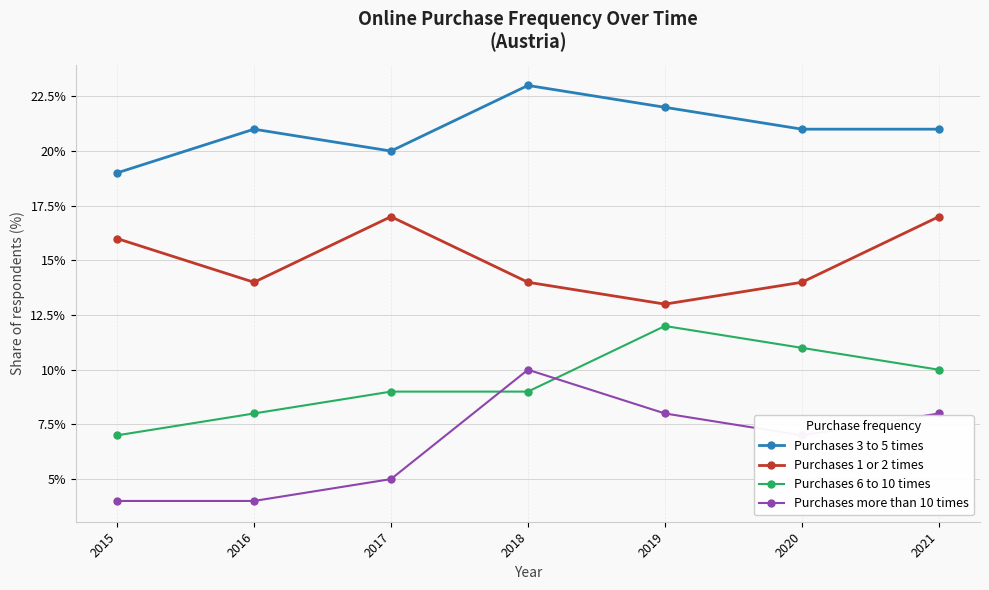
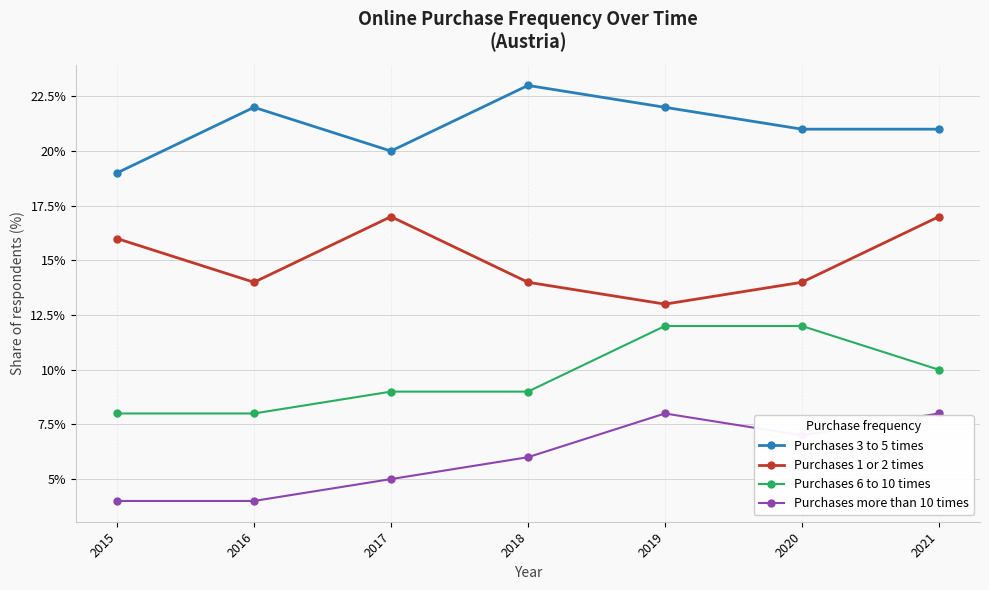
Purchases 6 to 10 times, 2015: 7% -> 8%
Purchases 3 to 5 times, 2016: 21% -> 22%
Purchases more than 10 times, 2018: 10% -> 6%
Purchases 6 to 10 times, 2020: 11% -> 12%
